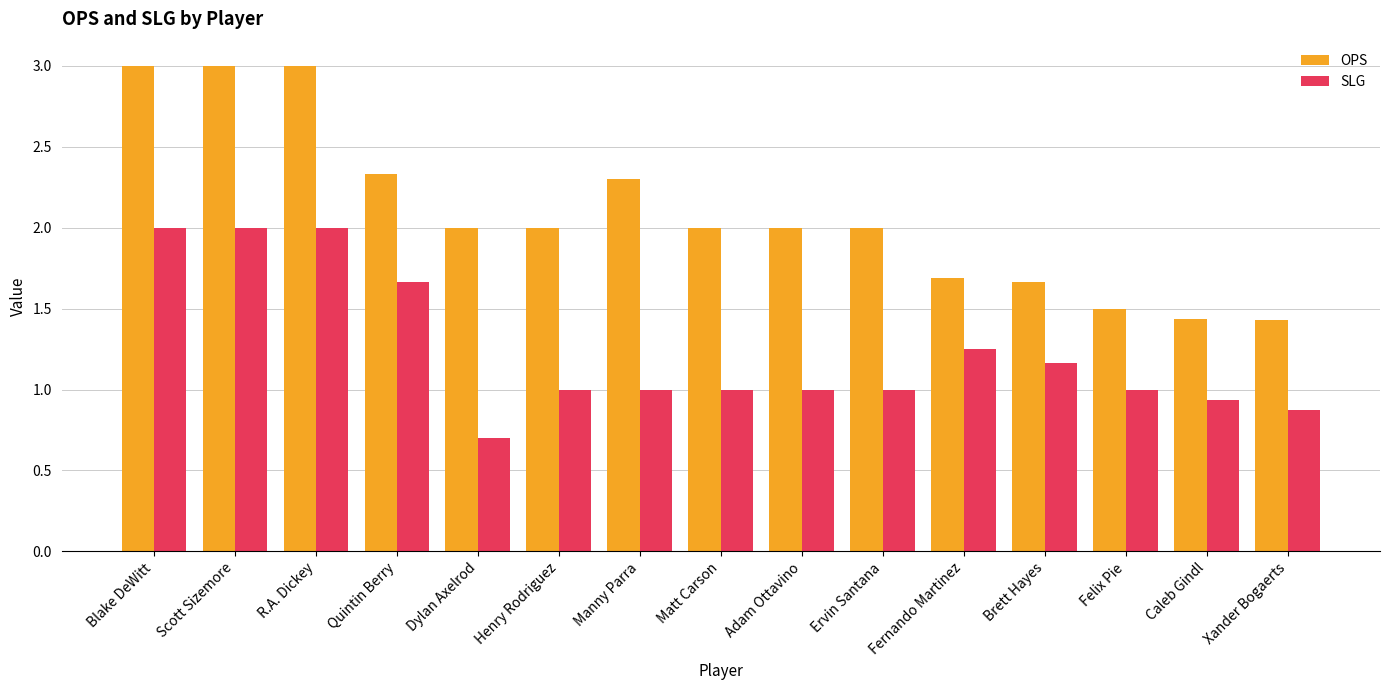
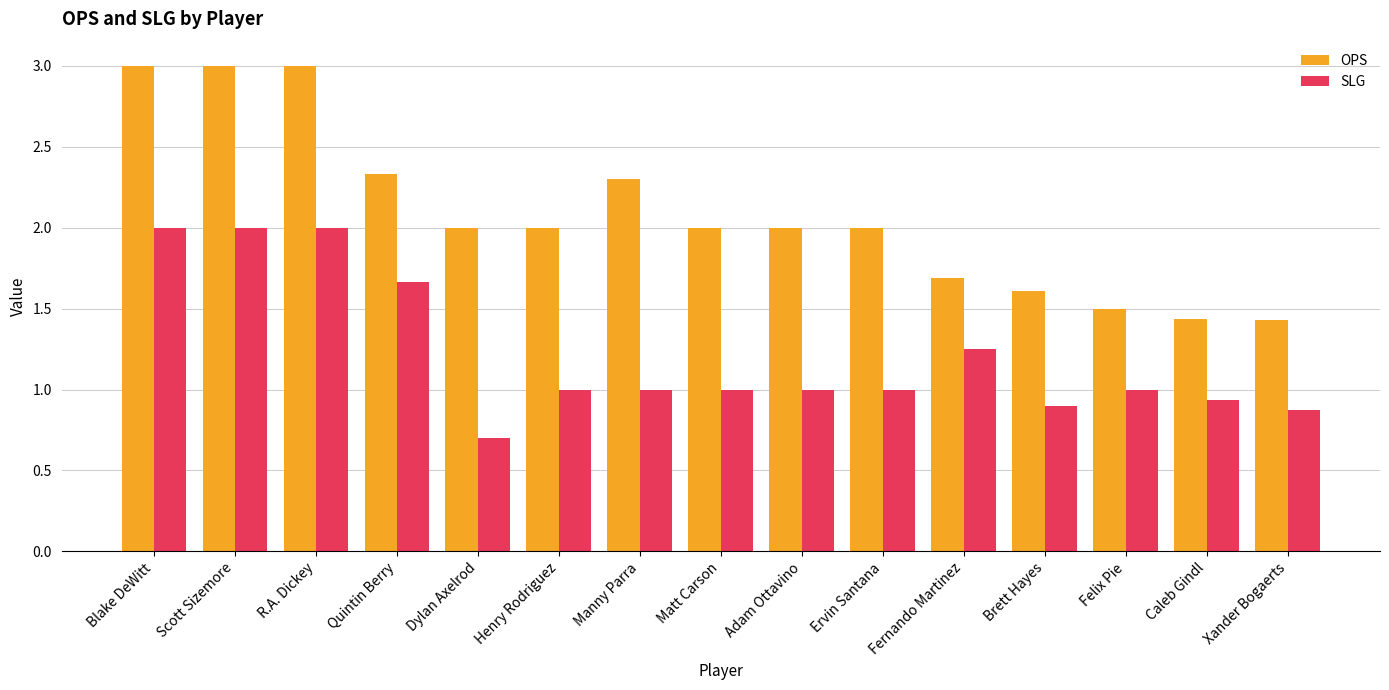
OPS, Brett Hayes: 1.67 -> 1.61
SLG, Brett Hayes: 1.17 -> 0.90
